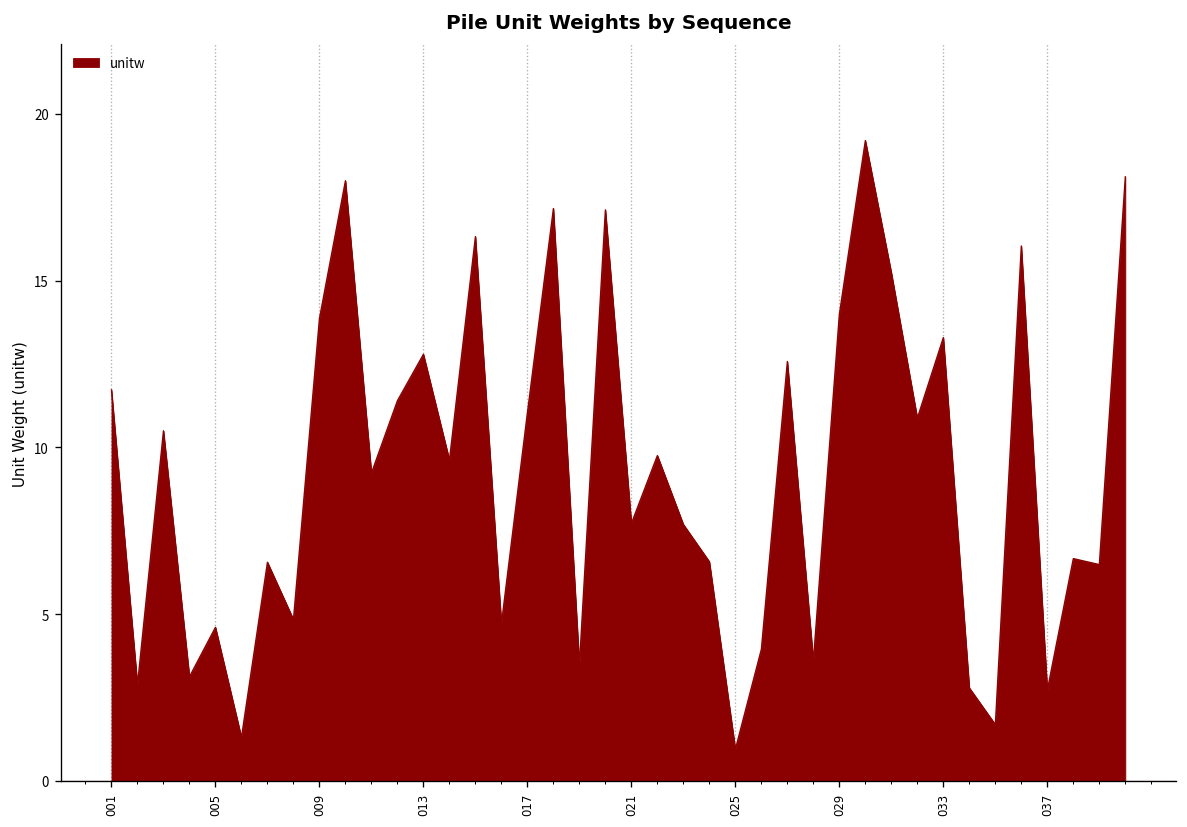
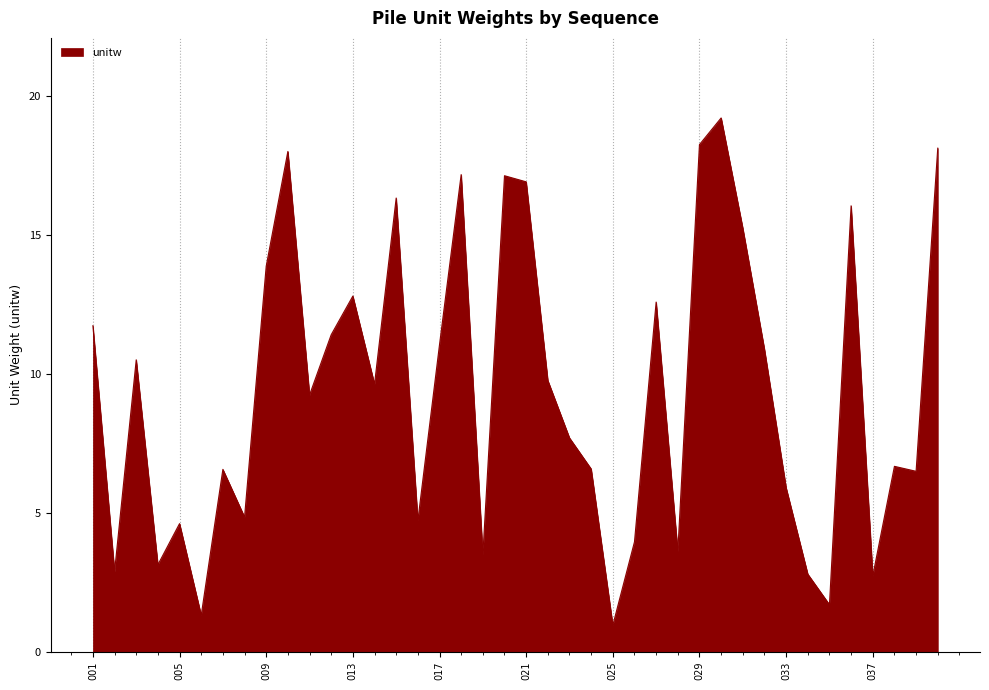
021: 7.7 -> 16.9
029: 14.0 -> 18.2
033: 13.3 -> 5.9
